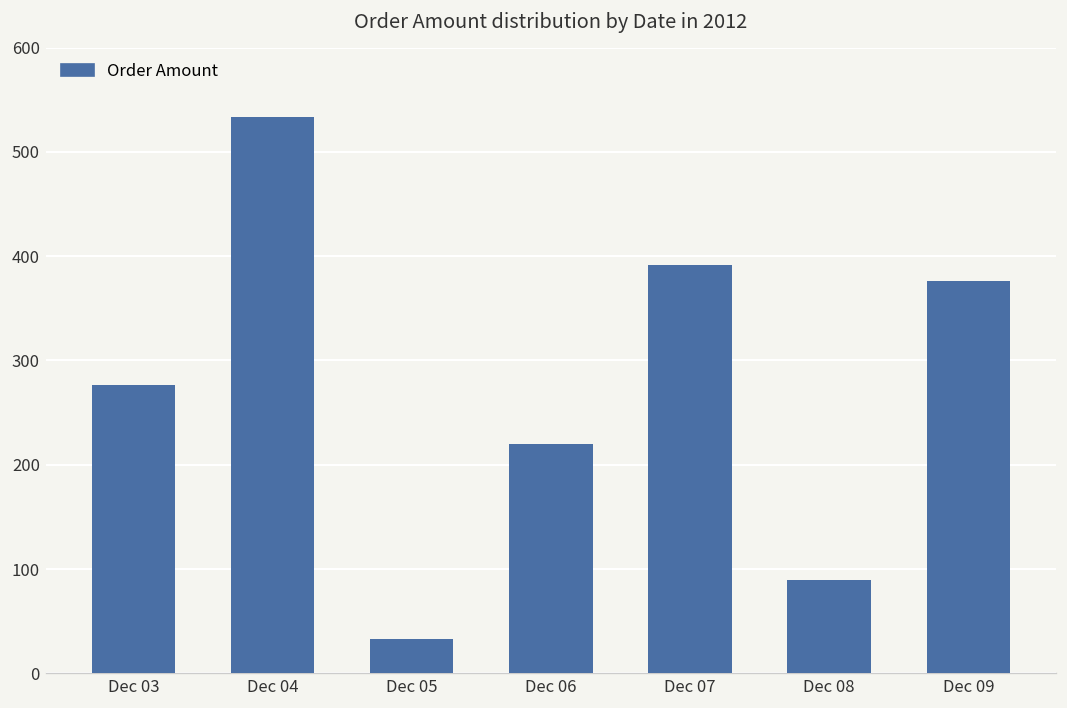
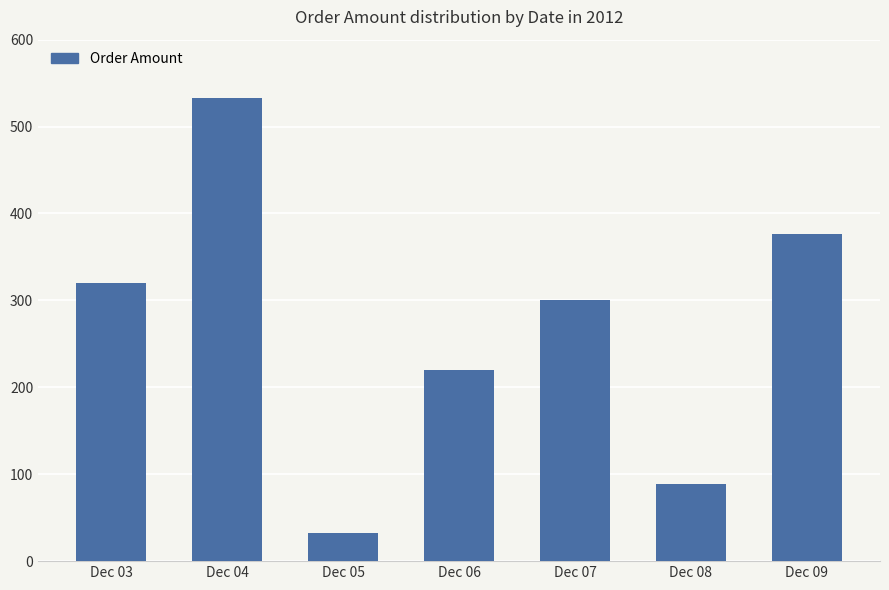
Dec 03: 280 -> 320
Dec 07: 390 -> 300
